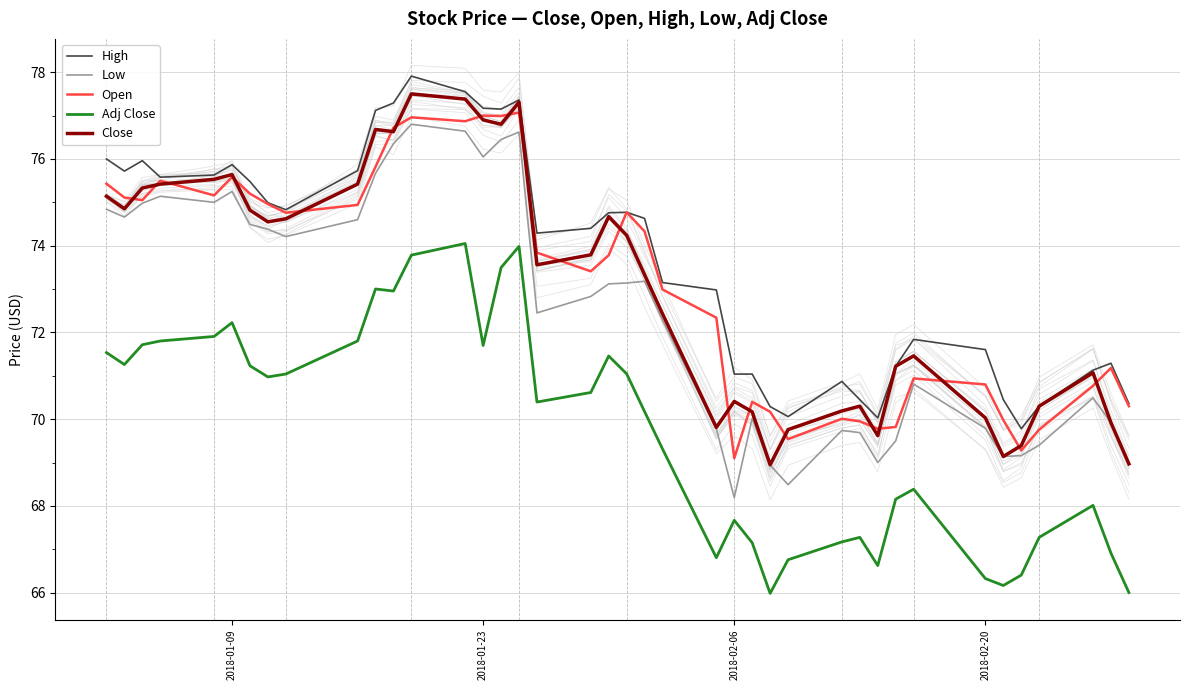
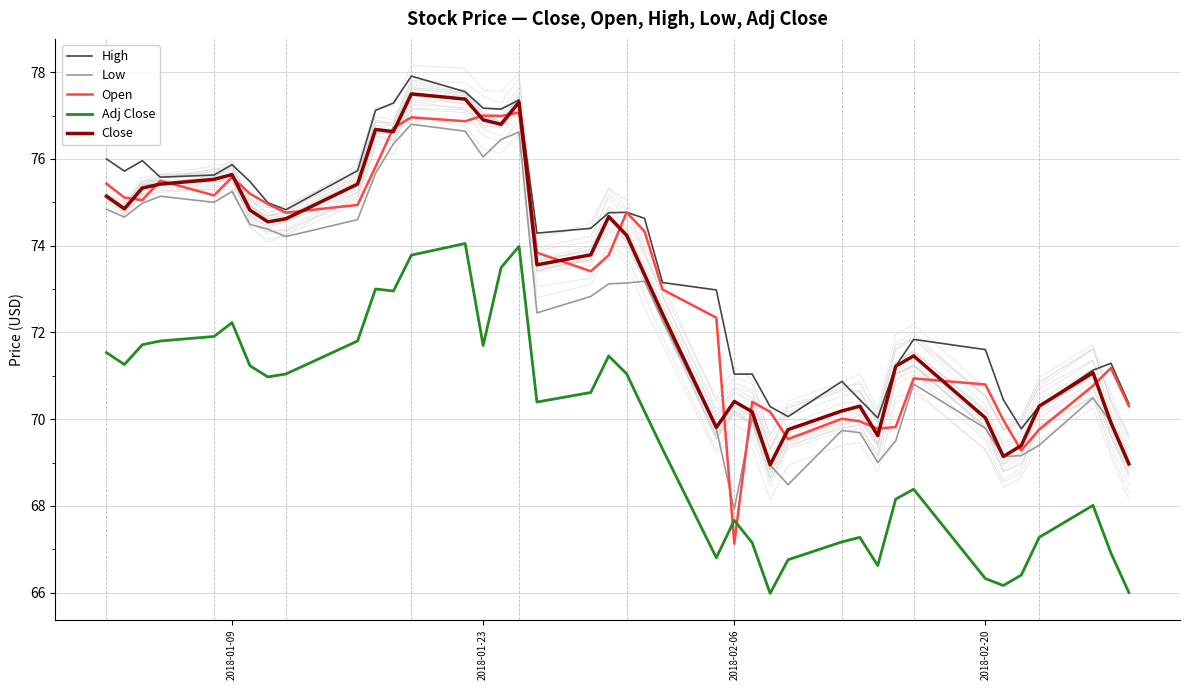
Low, 2018-02-06: 68.2 -> 67.9
Open, 2018-02-06: 69.1 -> 67.1
